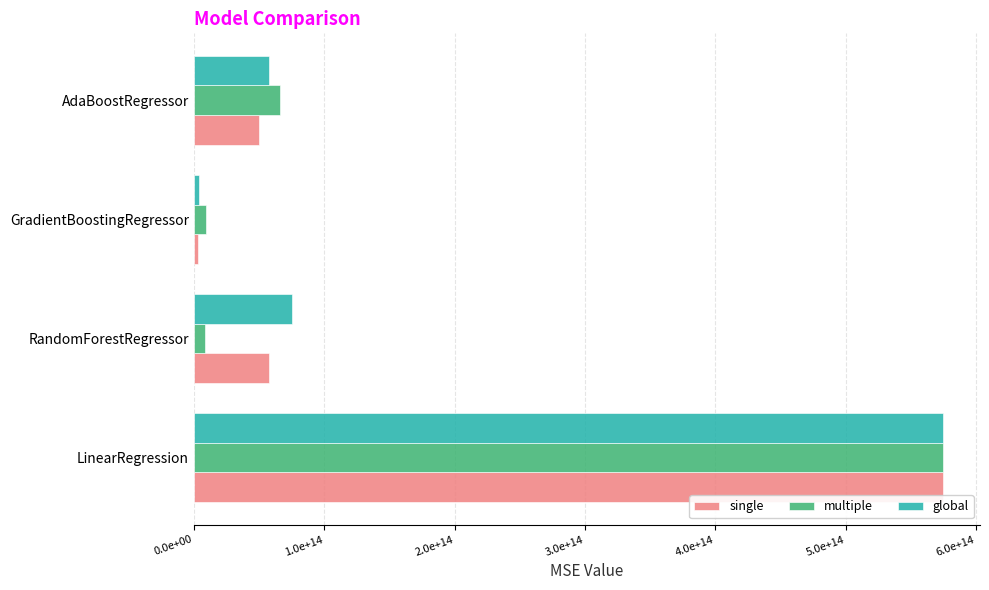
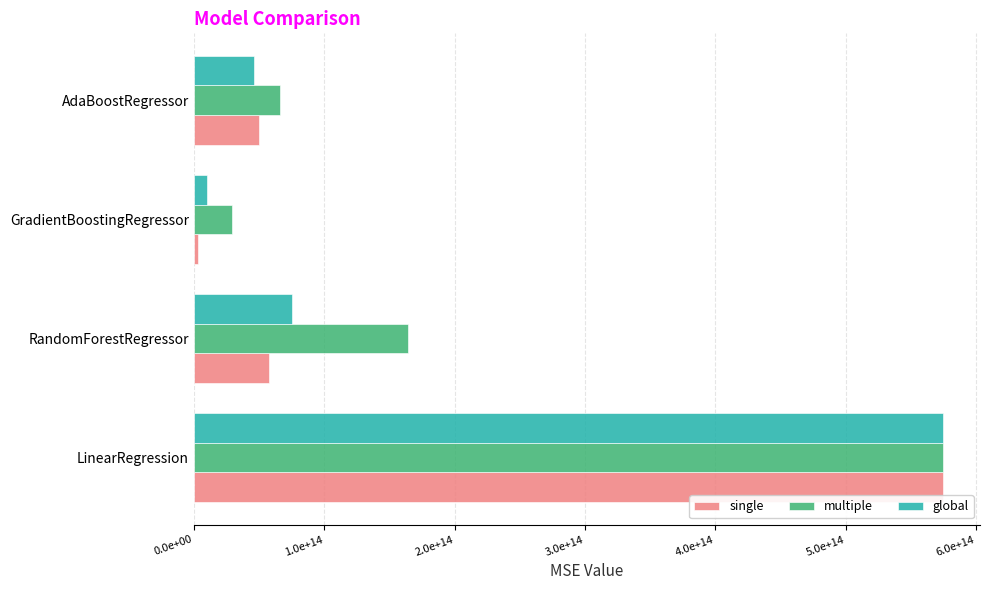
global, AdaBoostRegressor: 57000000000000 -> 46000000000000
global, GradientBoostingRegressor: 4000000000000 -> 10000000000000
multiple, GradientBoostingRegressor: 10000000000000 -> 30000000000000
multiple, RandomForestRegressor: 8000000000000 -> 164000000000000
